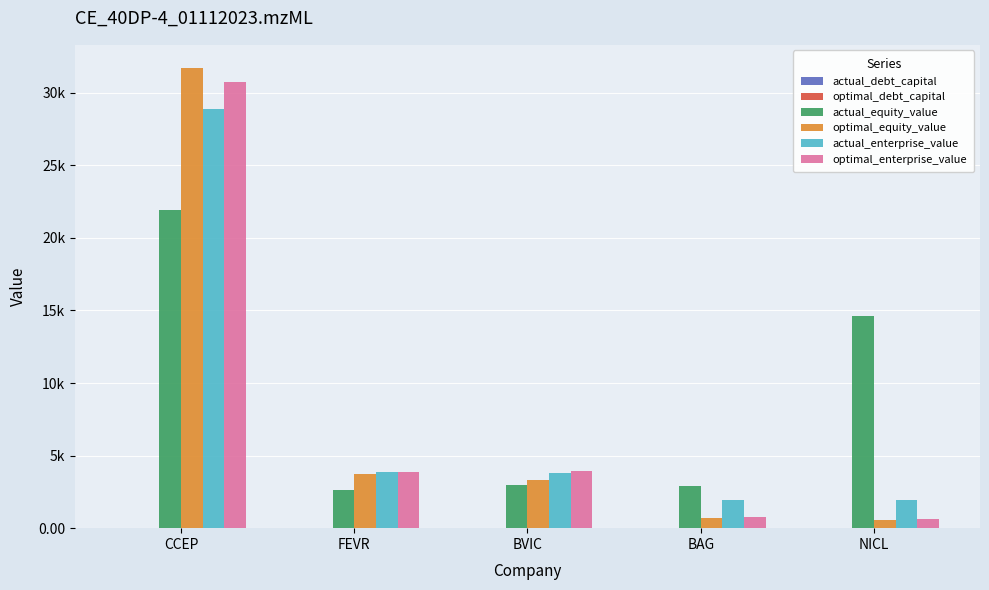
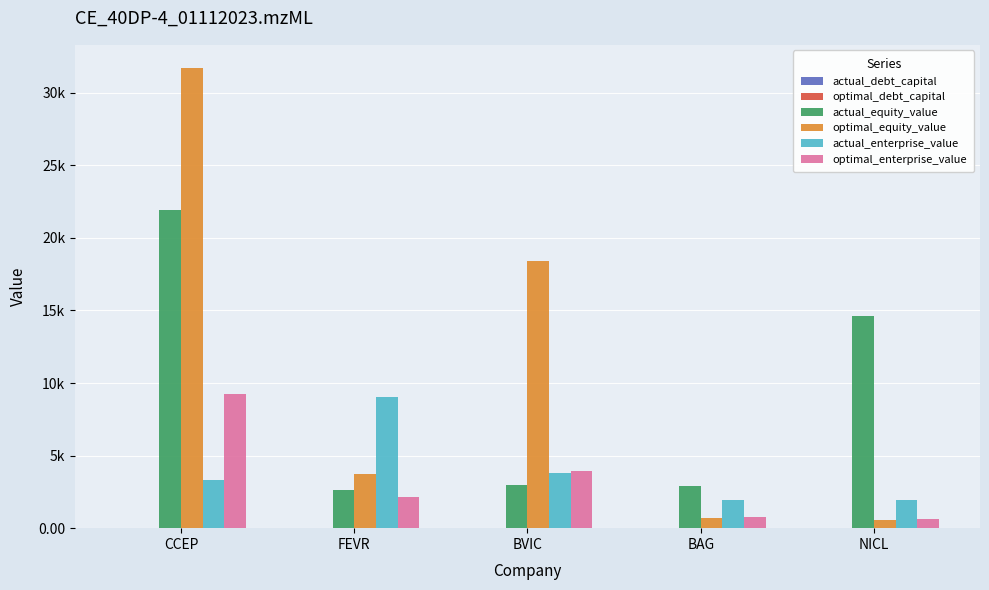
actual_enterprise_value, CCEP: 28900 -> 3300
optimal_enterprise_value, CCEP: 30700 -> 9200
actual_enterprise_value, FEVR: 3900 -> 9000
optimal_enterprise_value, FEVR: 3900 -> 2200
optimal_equity_value, BVIC: 3300 -> 18400
